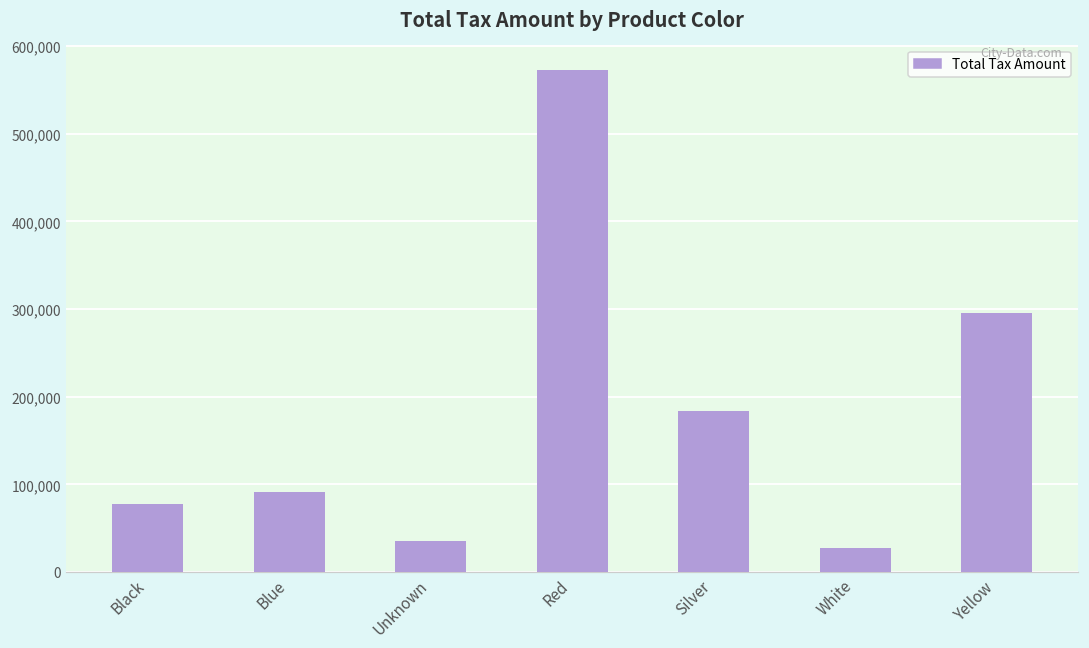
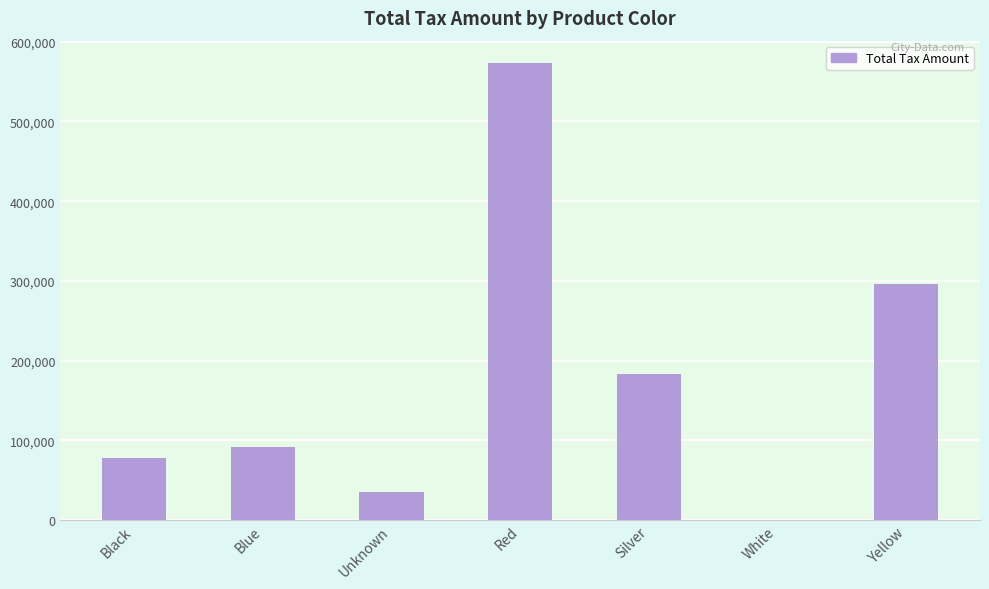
White: 30,000 -> 0
